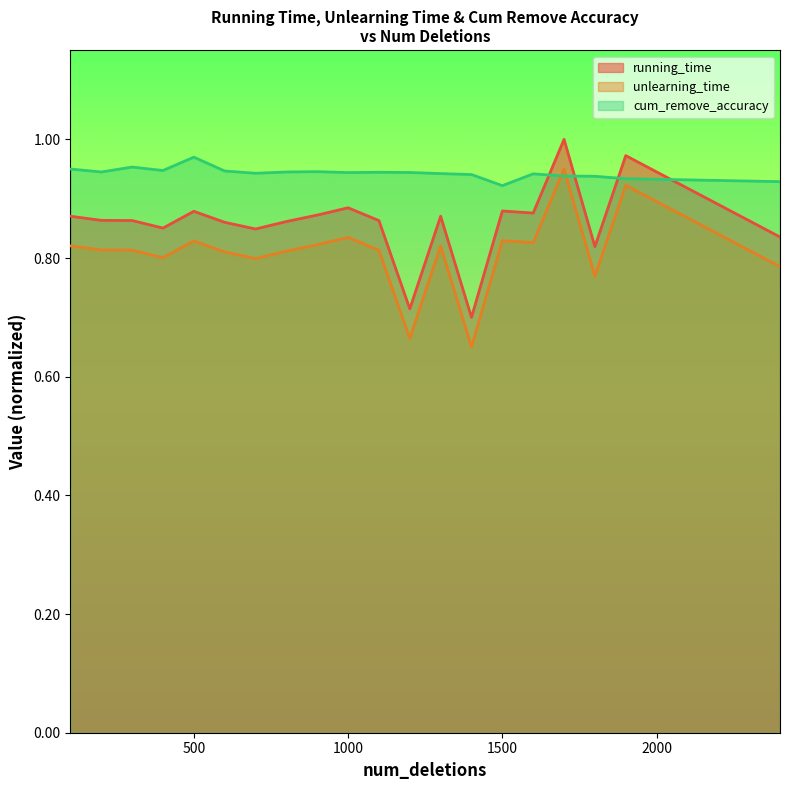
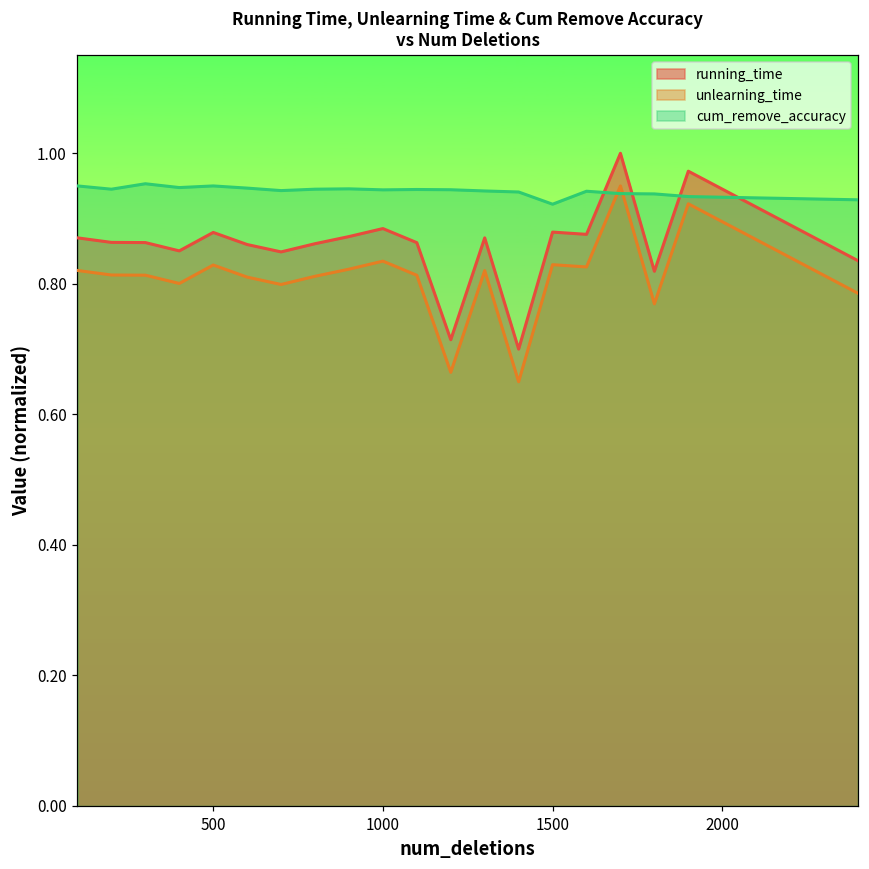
cum_remove_accuracy, 500: 0.97 -> 0.95
